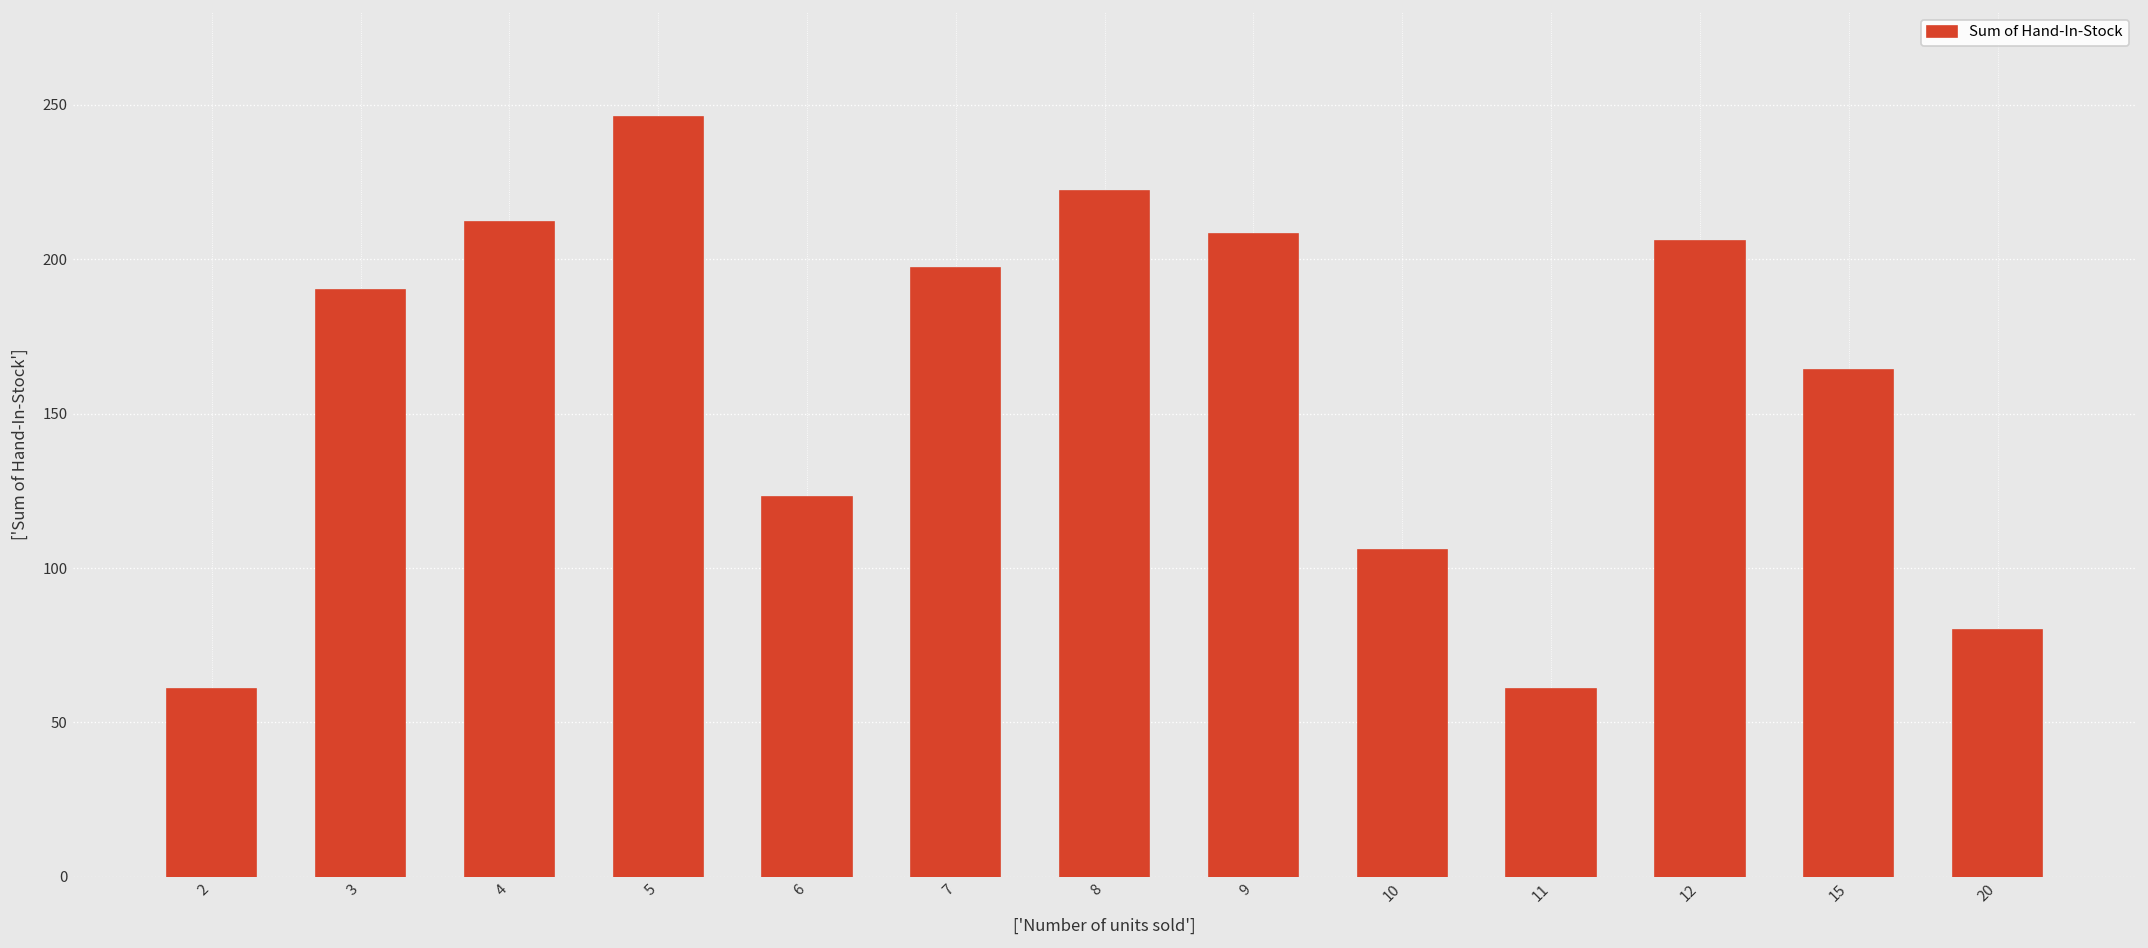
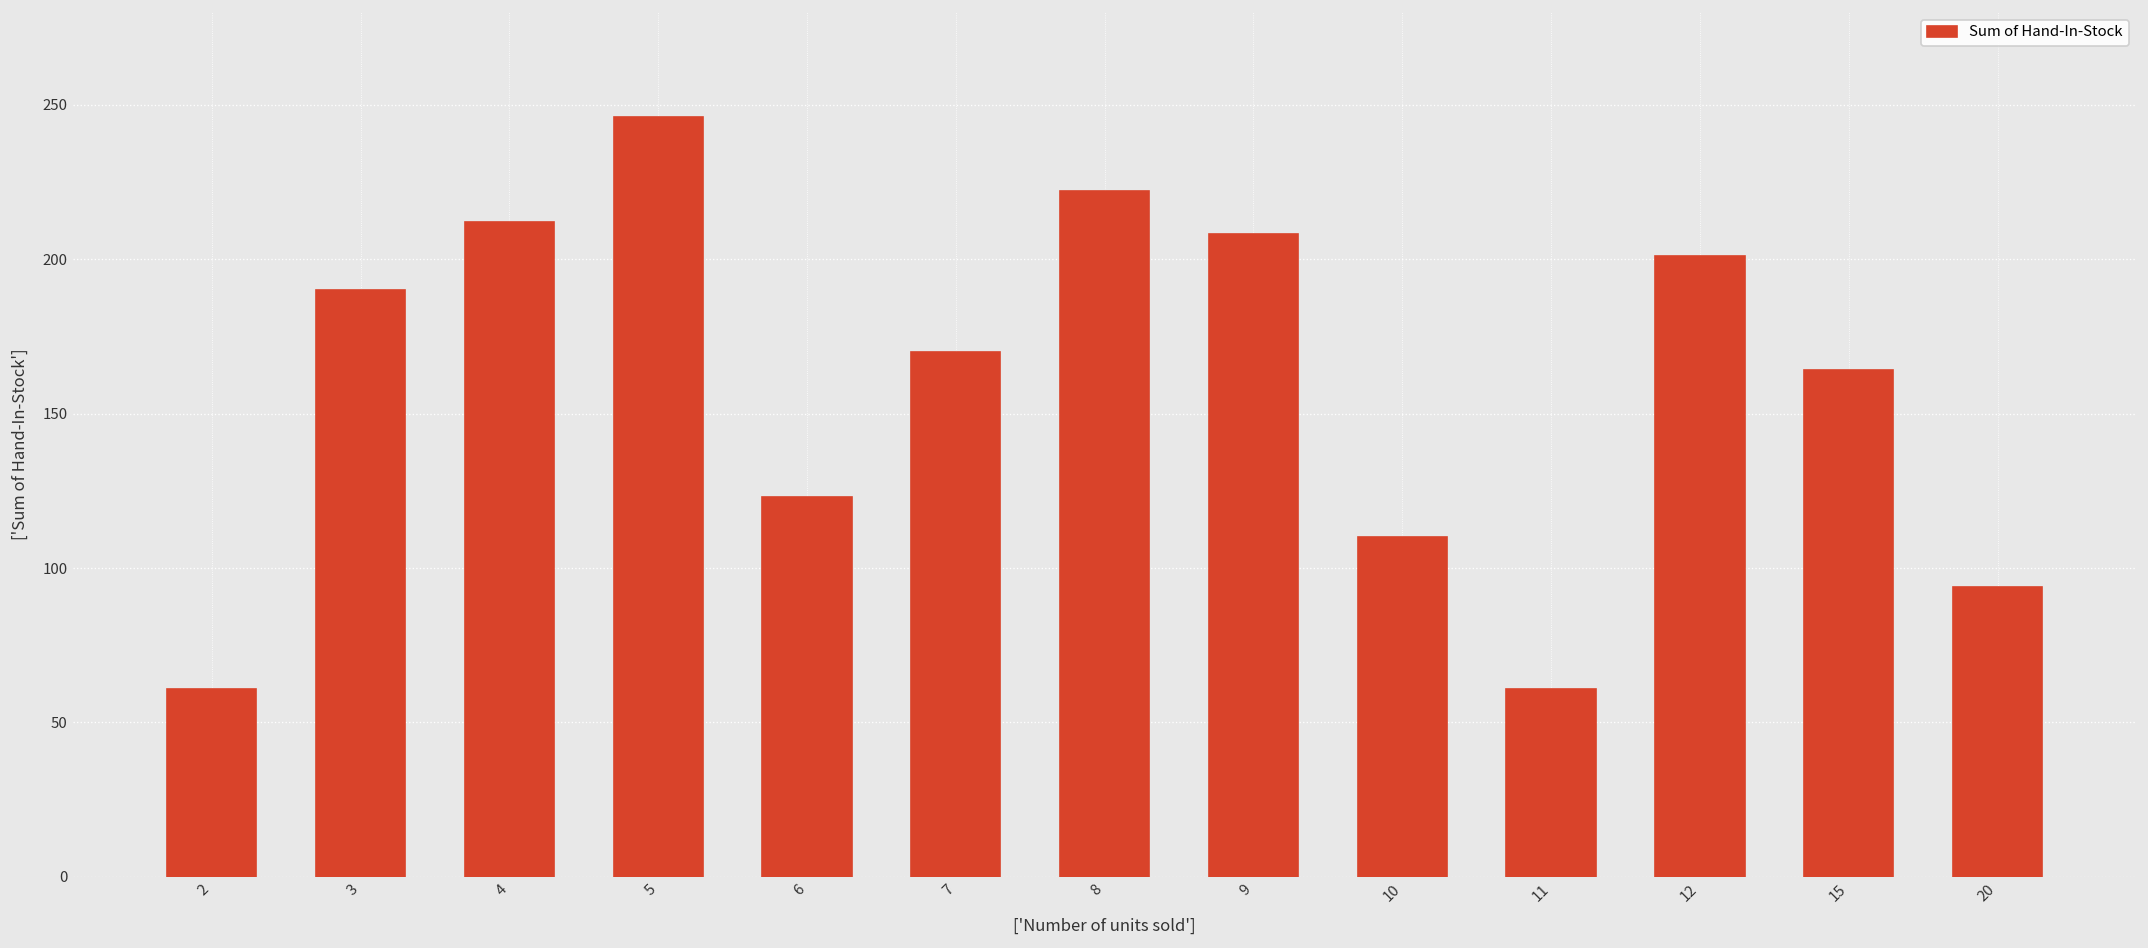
7: 197 -> 170
10: 106 -> 110
12: 206 -> 201
20: 80 -> 94
